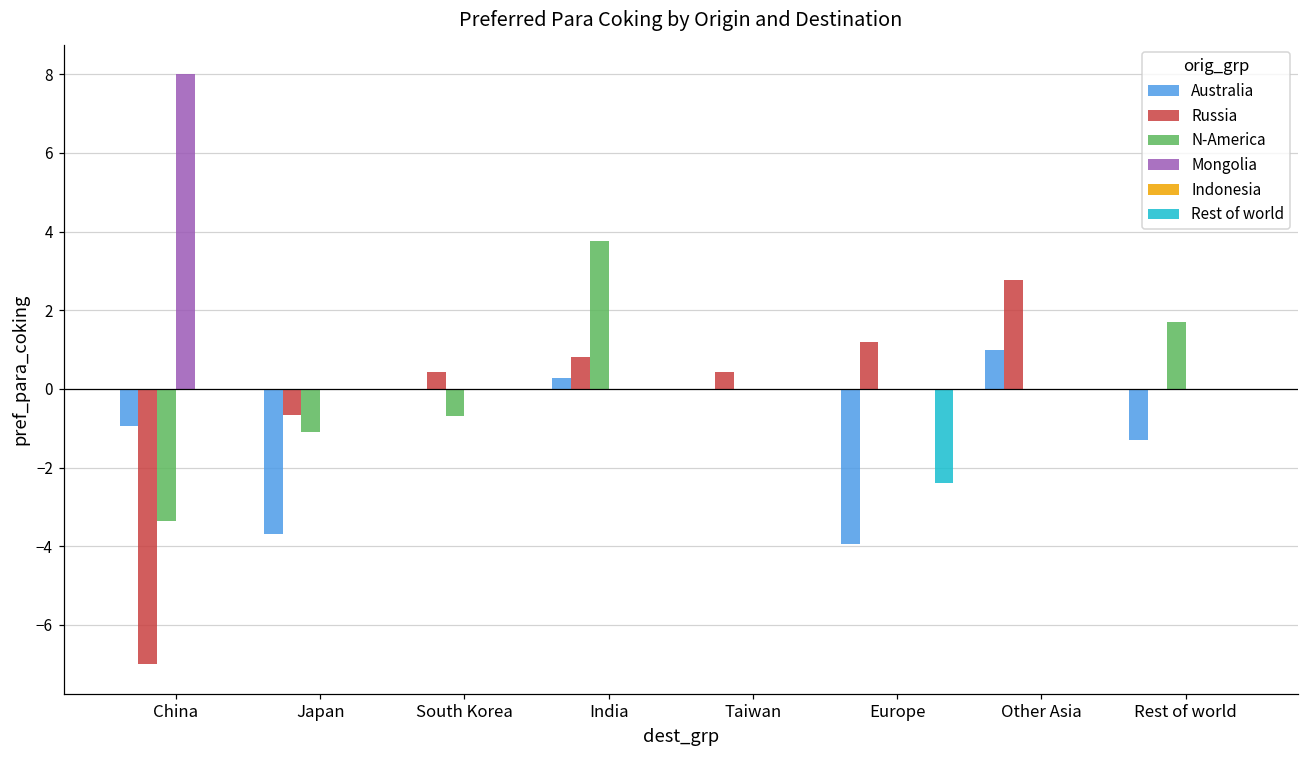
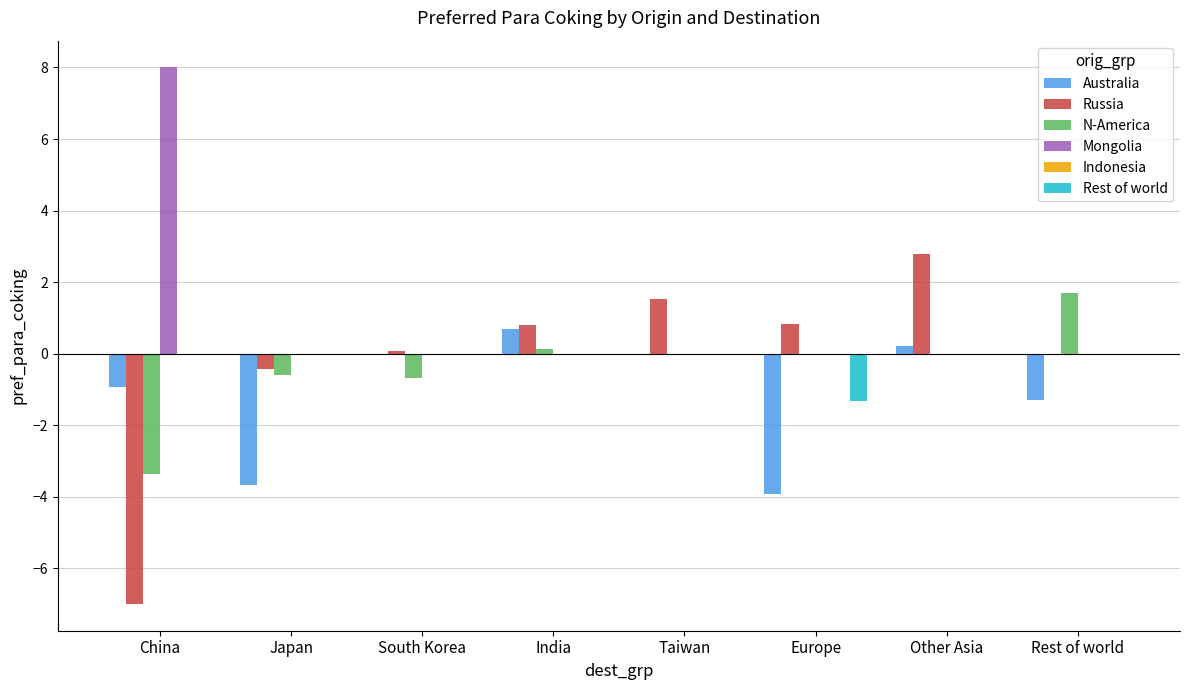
Russia, Japan: -0.7 -> -0.4
N-America, Japan: -1.1 -> -0.6
Russia, South Korea: 0.4 -> 0.1
Australia, India: 0.3 -> 0.7
N-America, India: 3.8 -> 0.1
Russia, Taiwan: 0.4 -> 1.5
Russia, Europe: 1.2 -> 0.8
Rest of world, Europe: -2.4 -> -1.3
Australia, Other Asia: 1.0 -> 0.2
